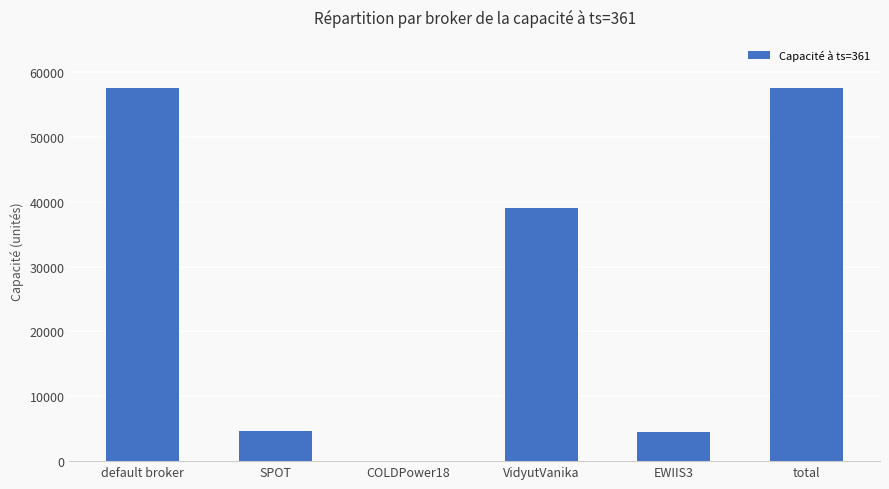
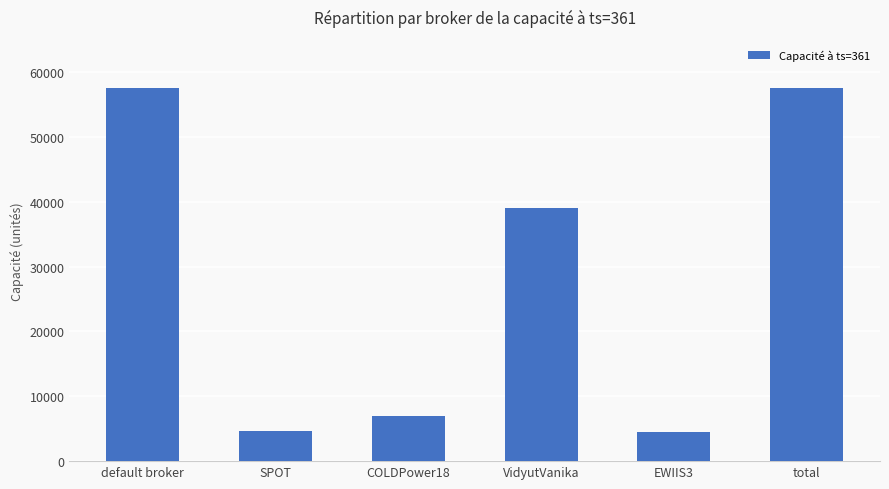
COLDPower18: 0 -> 7000
